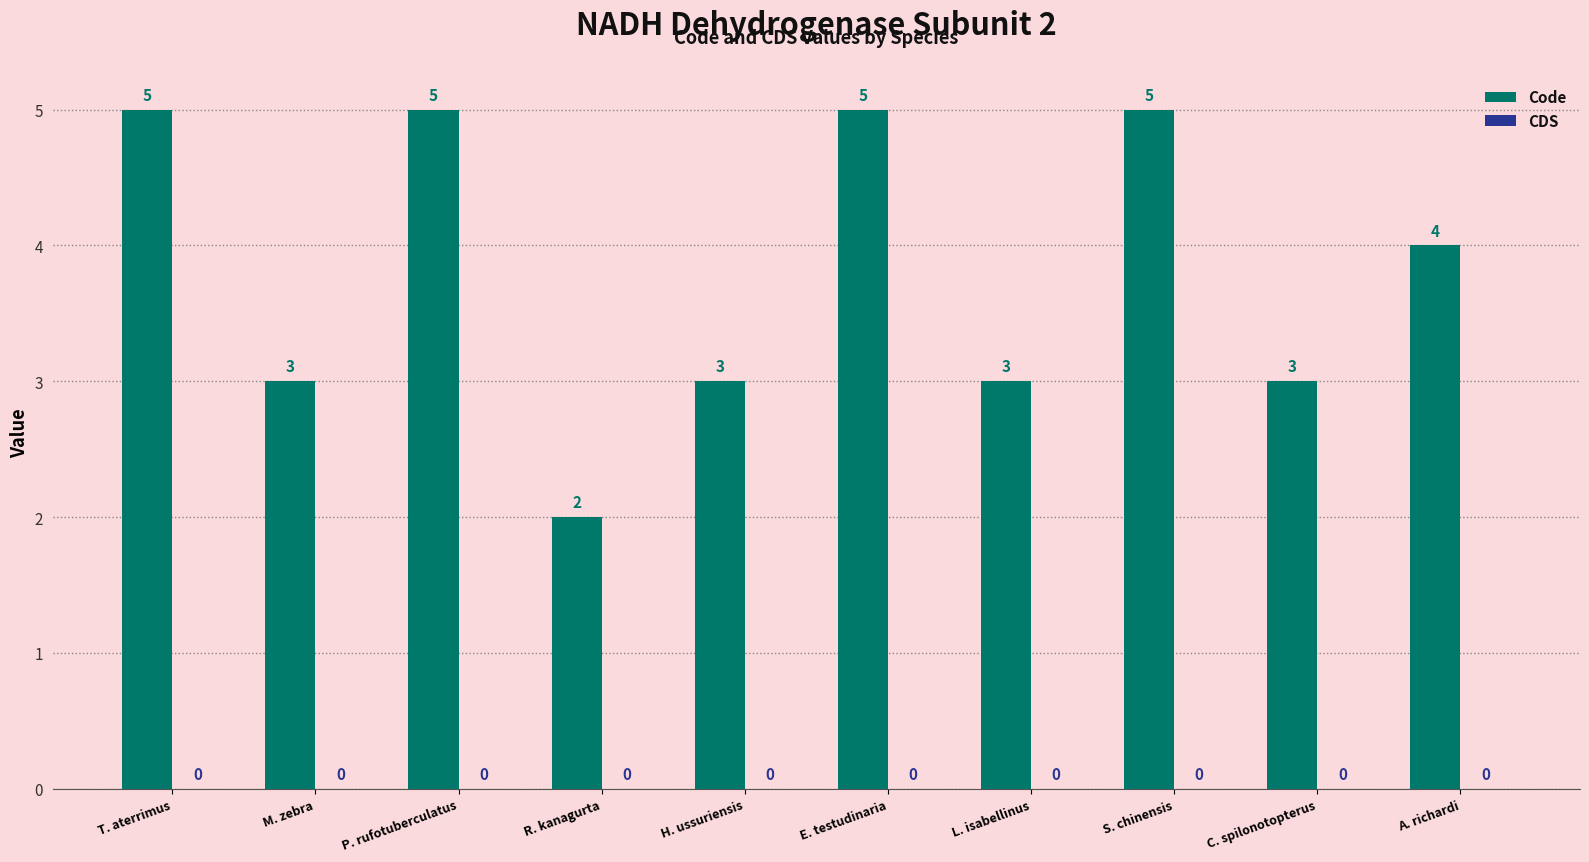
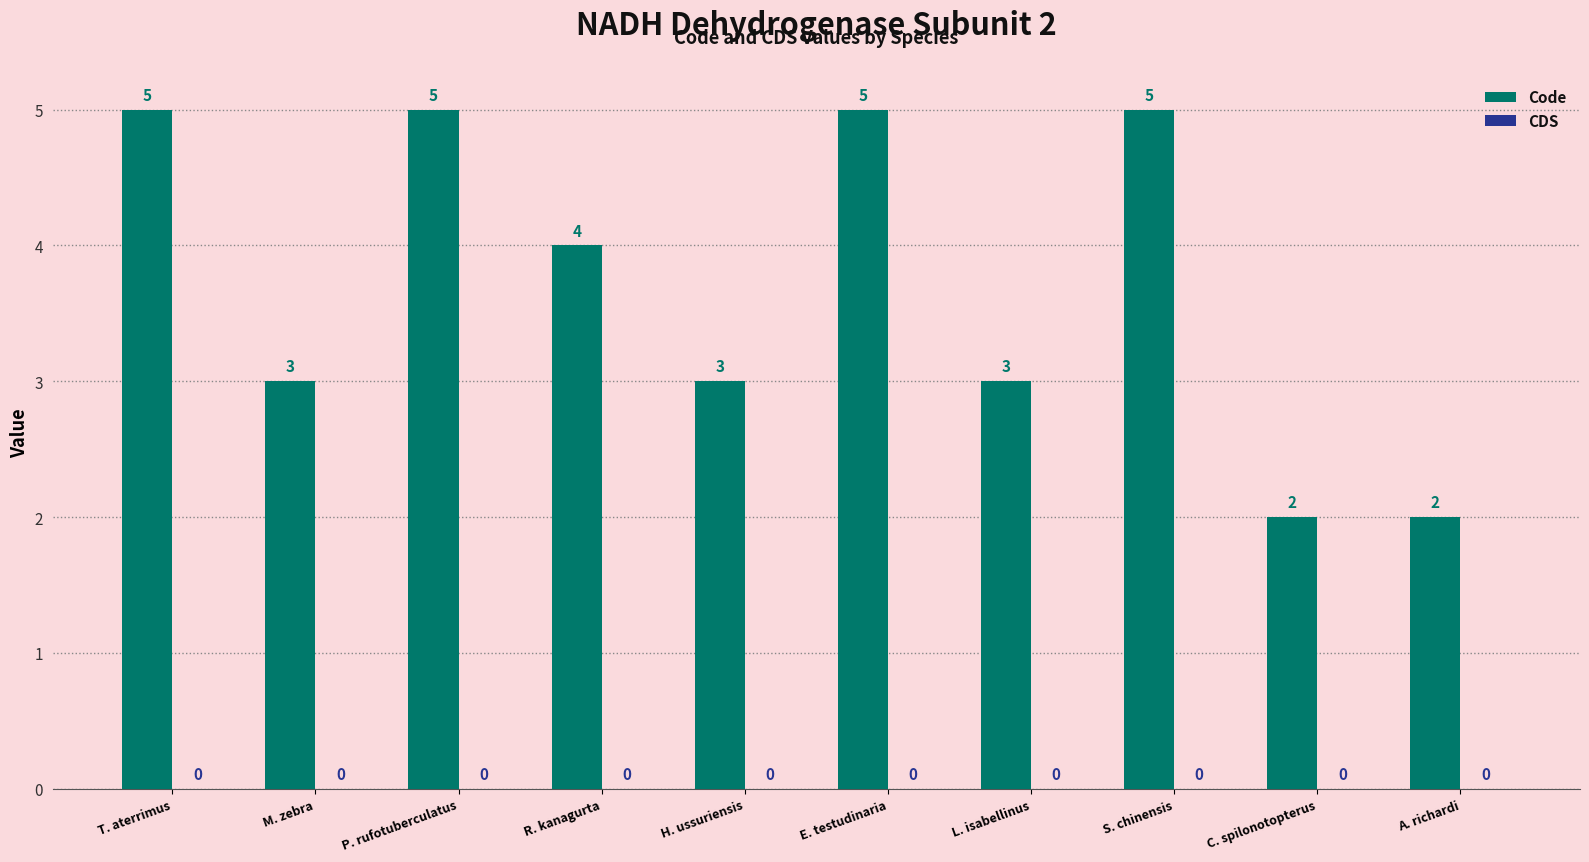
Code, R. kanagurta: 2 -> 4
Code, C. spilonotopterus: 3 -> 2
Code, A. richardi: 4 -> 2
